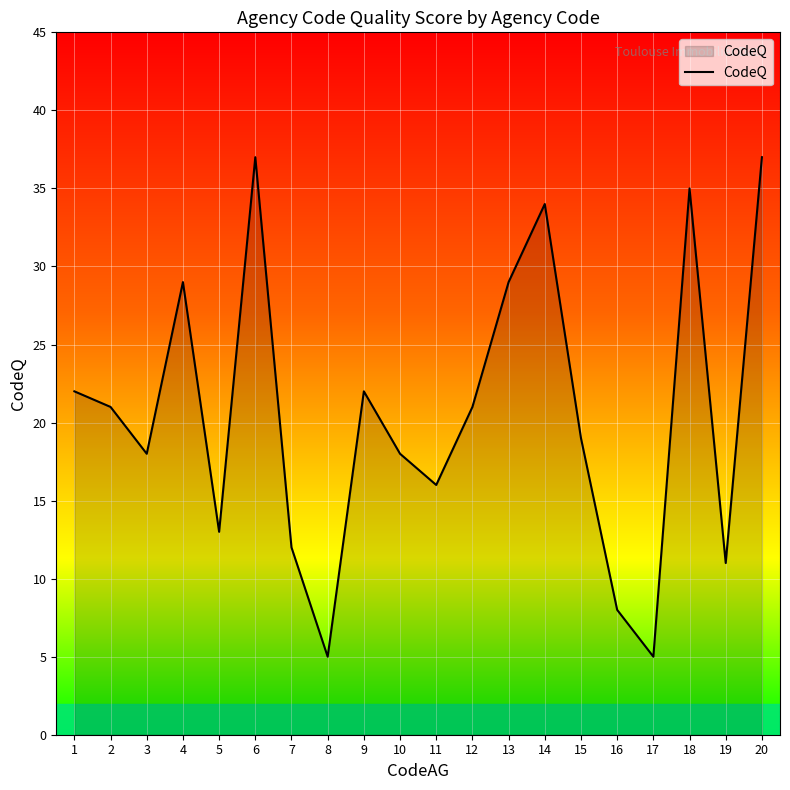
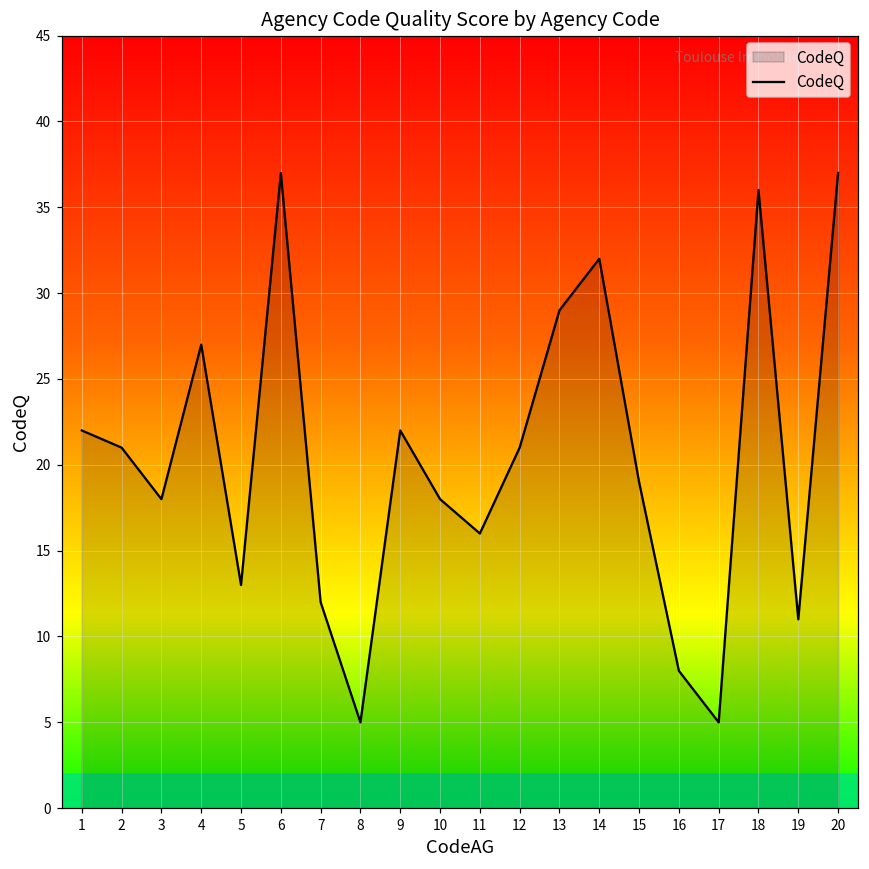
4: 29 -> 27
14: 34 -> 32
18: 35 -> 36
